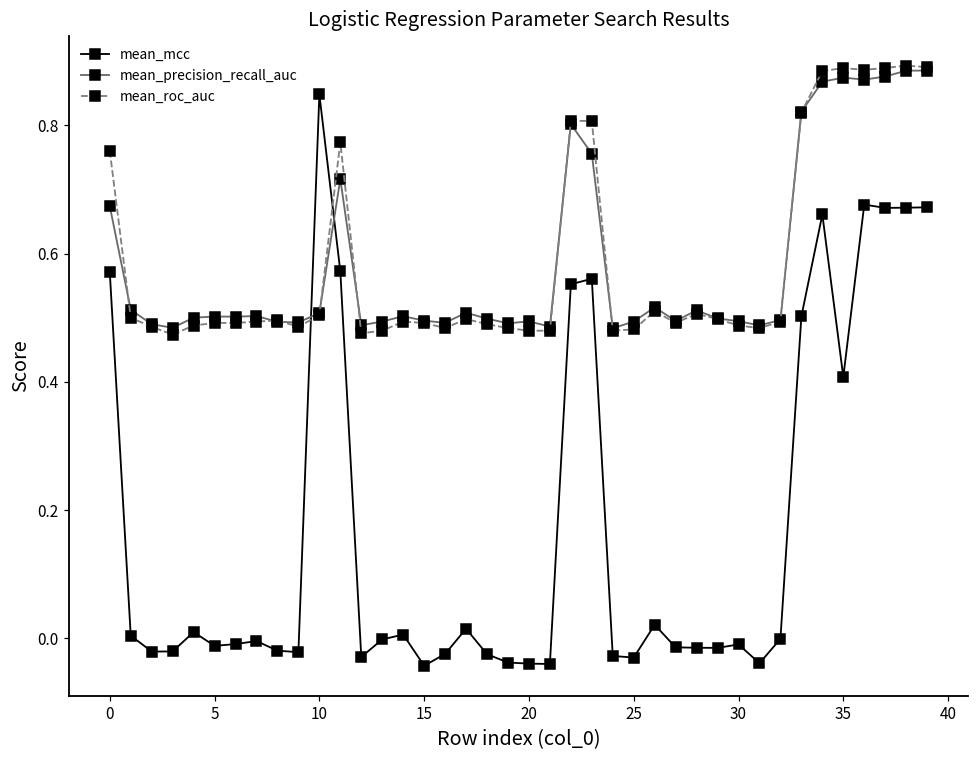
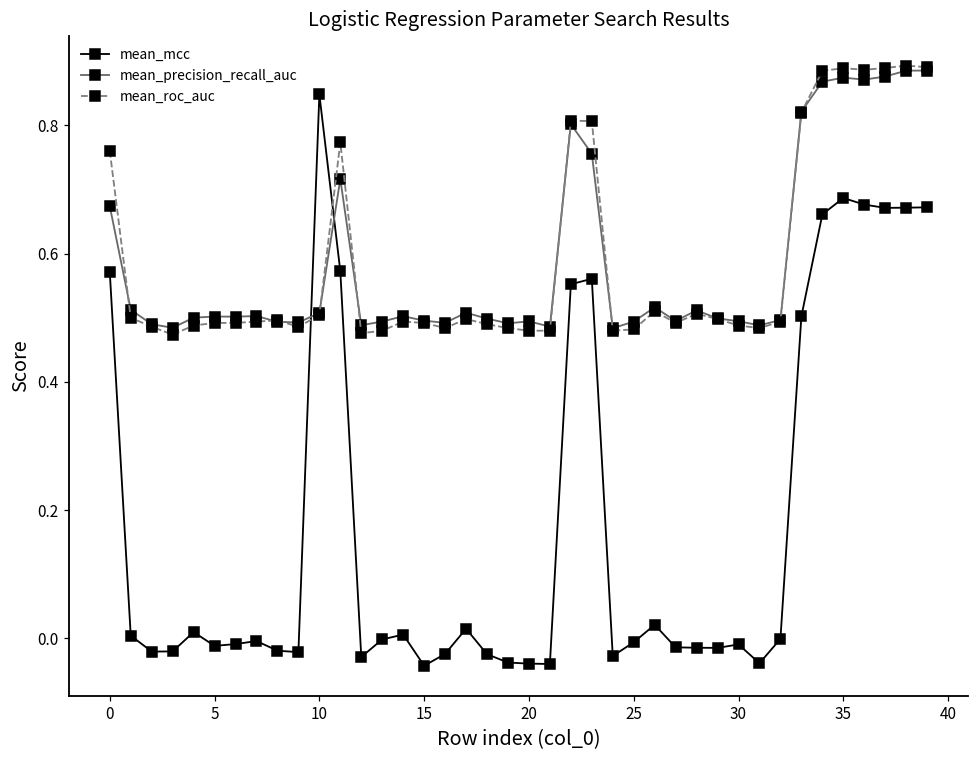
mean_mcc, 25: -0.03 -> -0.01
mean_mcc, 35: 0.41 -> 0.69
